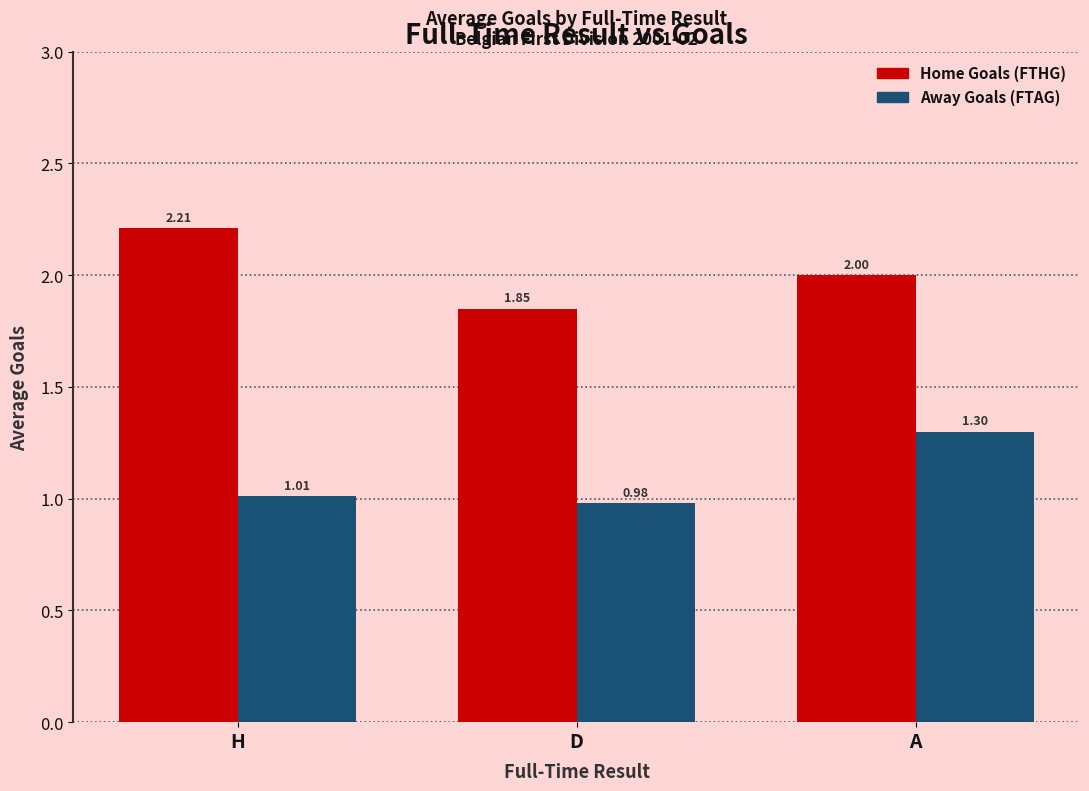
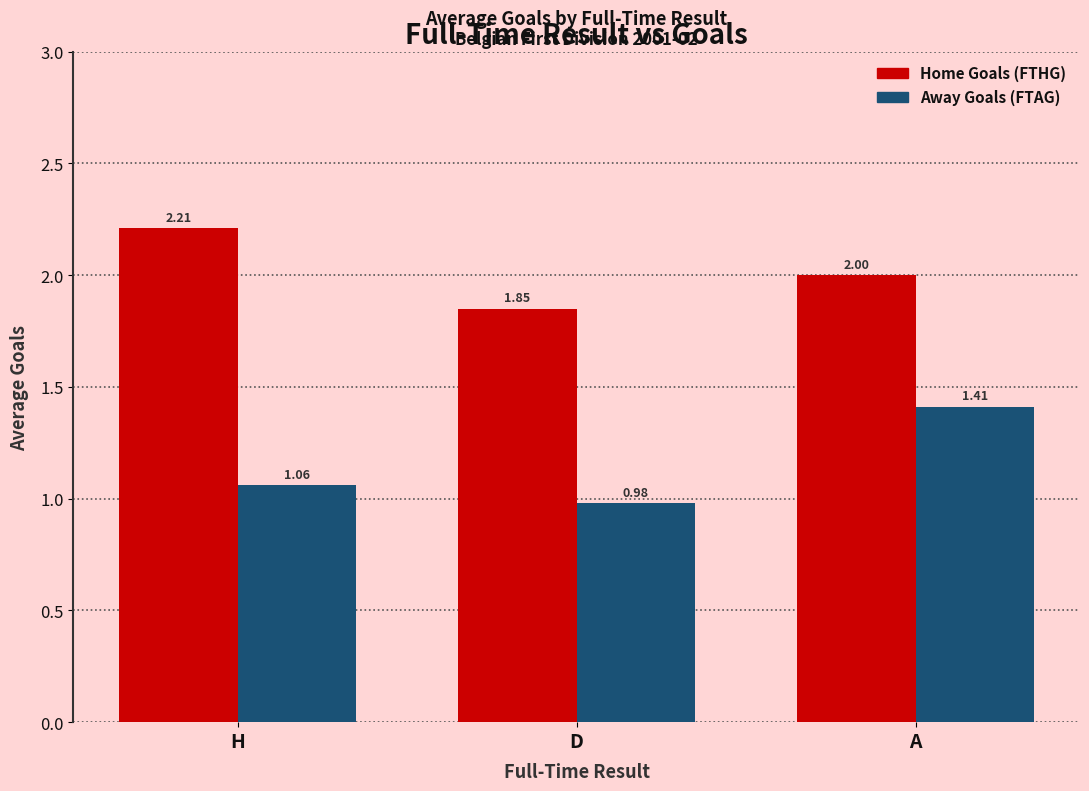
Away Goals (FTAG), H: 1.01 -> 1.06
Away Goals (FTAG), A: 1.30 -> 1.41
